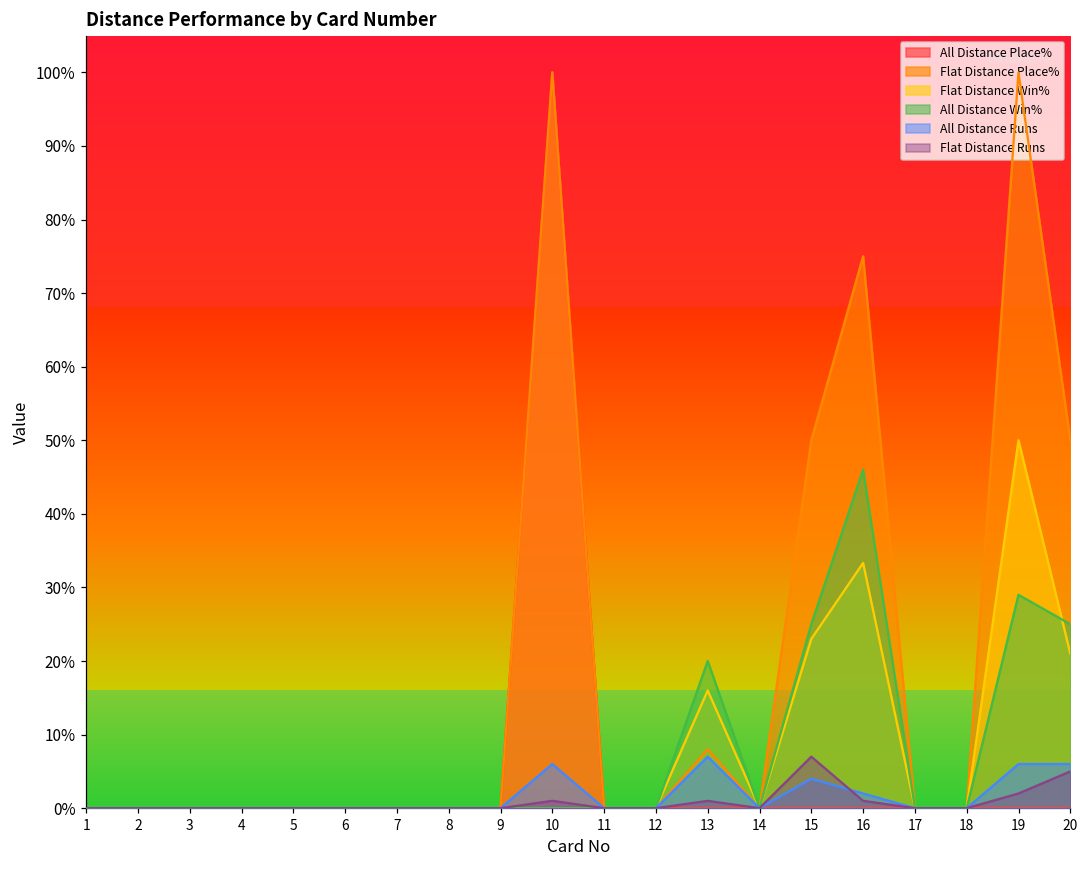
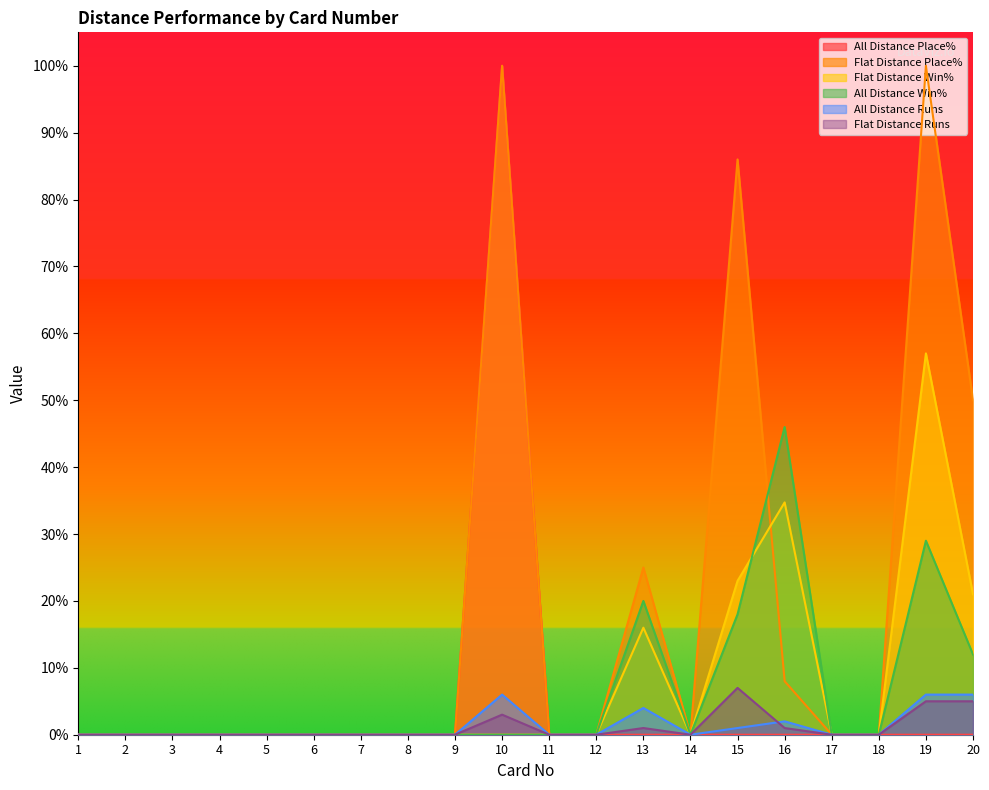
Flat Distance Runs, 10: 1% -> 3%
Flat Distance Place%, 13: 8% -> 25%
All Distance Runs, 13: 7% -> 4%
Flat Distance Place%, 15: 50% -> 86%
All Distance Win%, 15: 25% -> 18%
All Distance Runs, 15: 4% -> 1%
Flat Distance Place%, 16: 75% -> 8%
Flat Distance Win%, 16: 33% -> 35%
Flat Distance Win%, 19: 50% -> 57%
Flat Distance Runs, 19: 2% -> 5%
All Distance Win%, 20: 25% -> 12%
